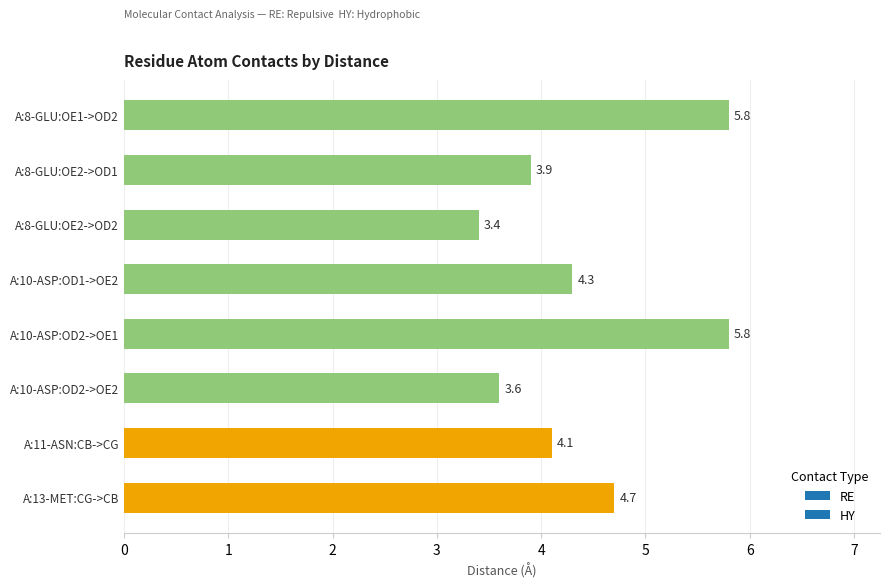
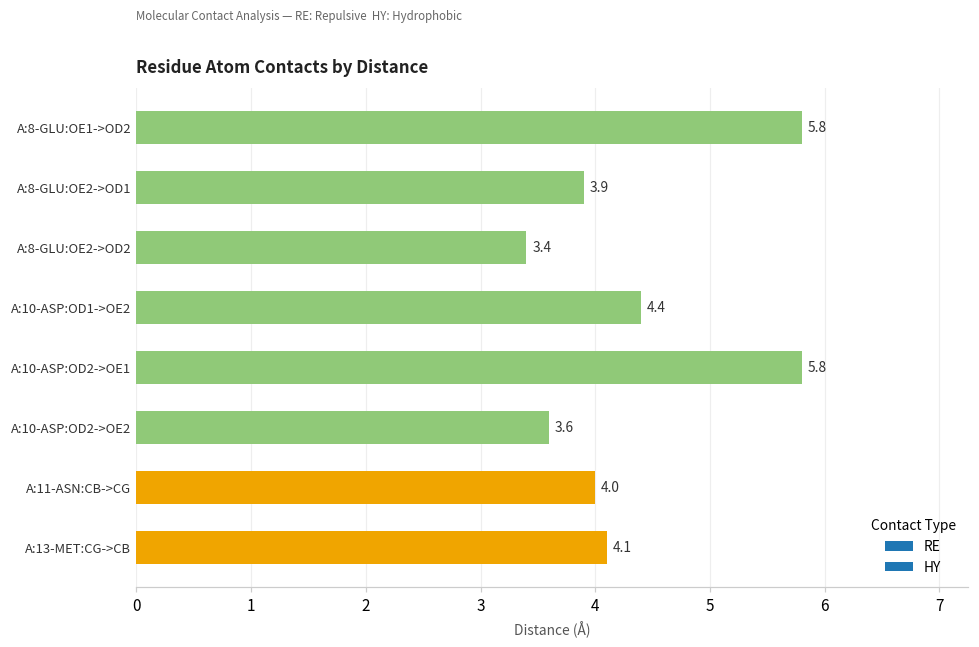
A:10-ASP:OD1->OE2: 4.3 -> 4.4
A:11-ASN:CB->CG: 4.1 -> 4.0
A:13-MET:CG->CB: 4.7 -> 4.1
